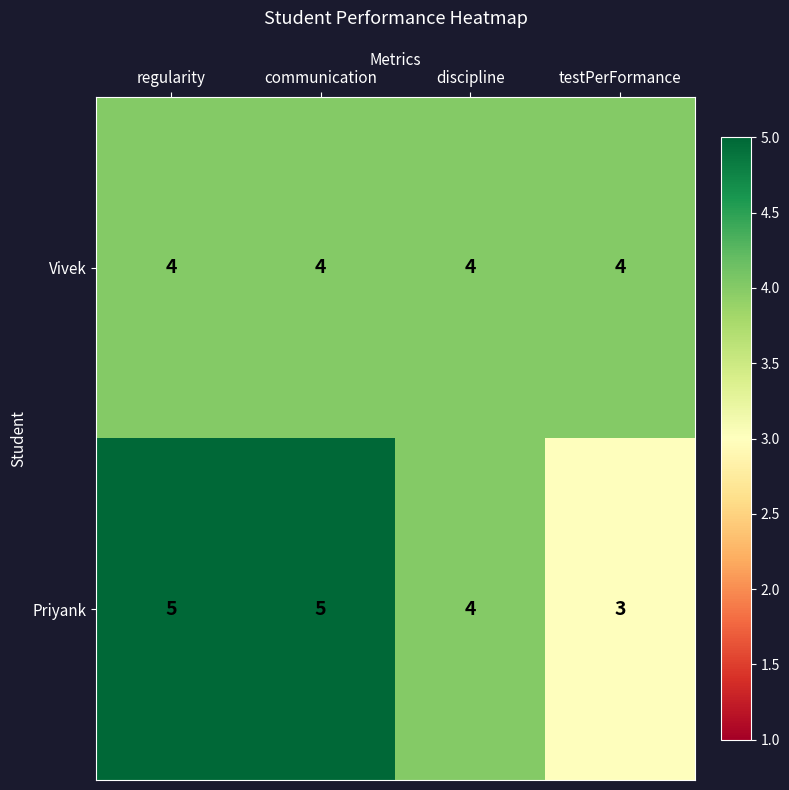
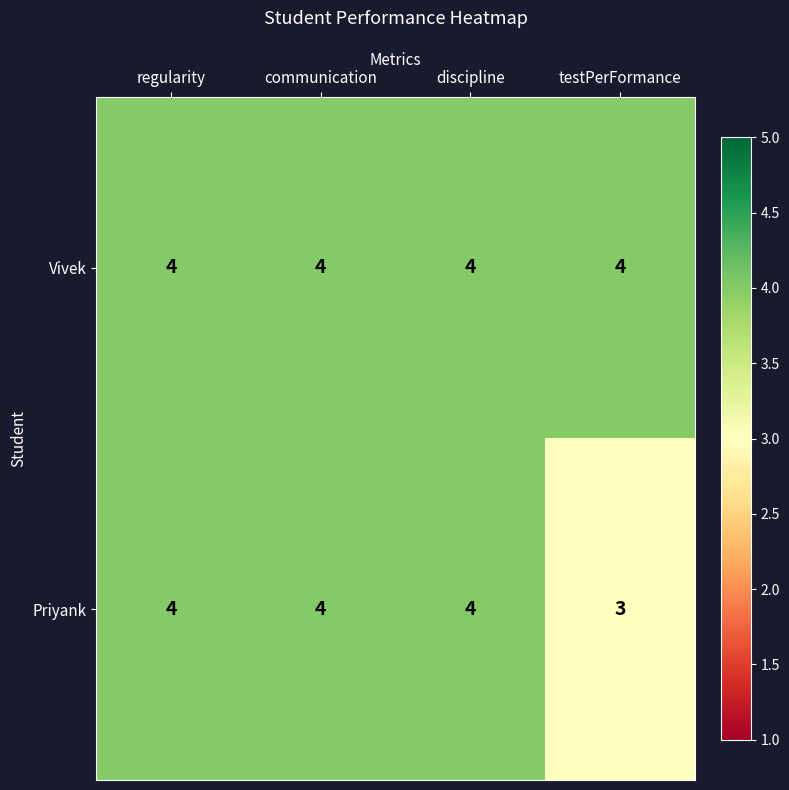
Priyank, regularity: 5 -> 4
Priyank, communication: 5 -> 4
